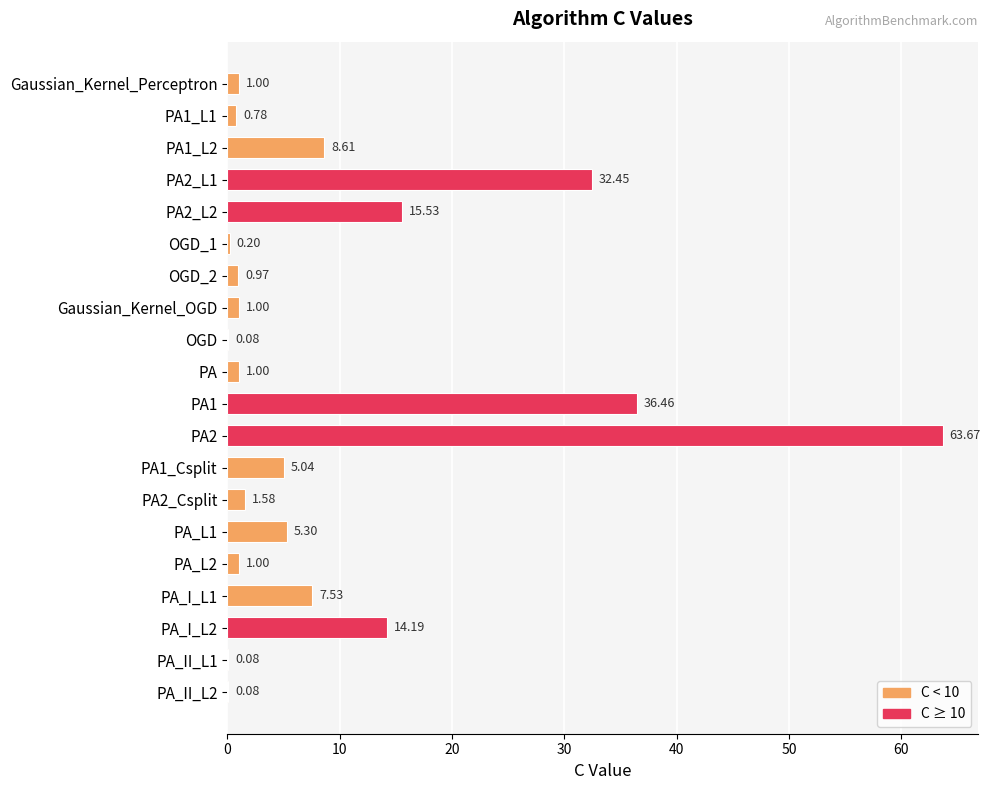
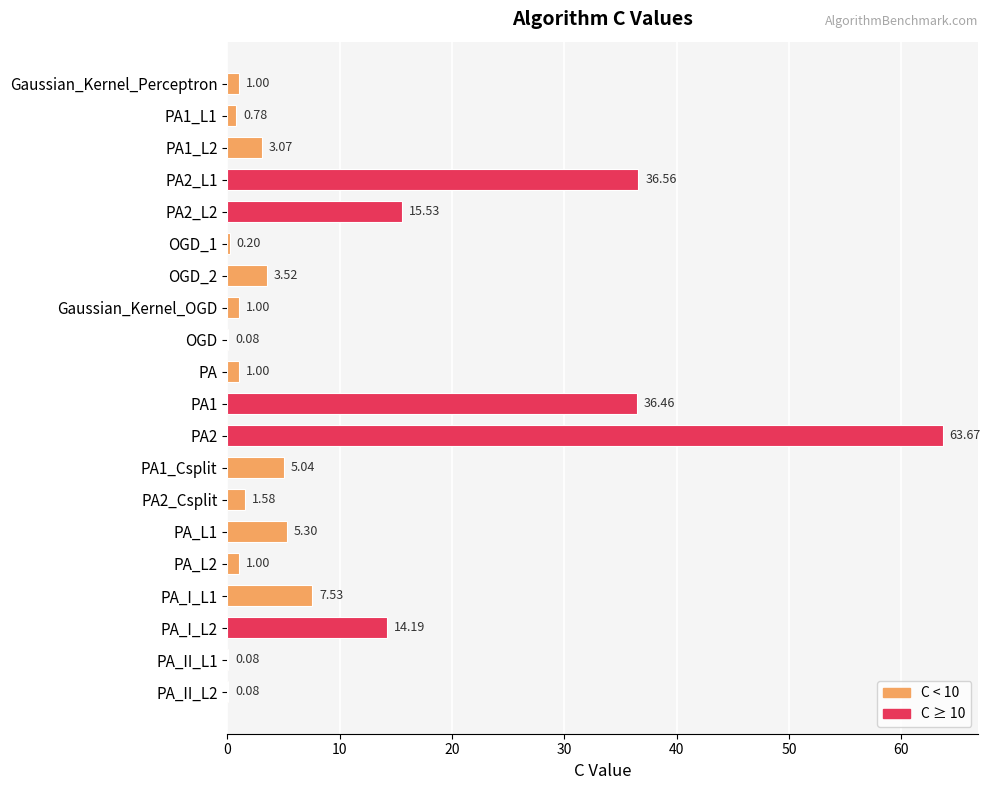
PA1_L2: 8.61 -> 3.07
PA2_L1: 32.45 -> 36.56
OGD_2: 0.97 -> 3.52
